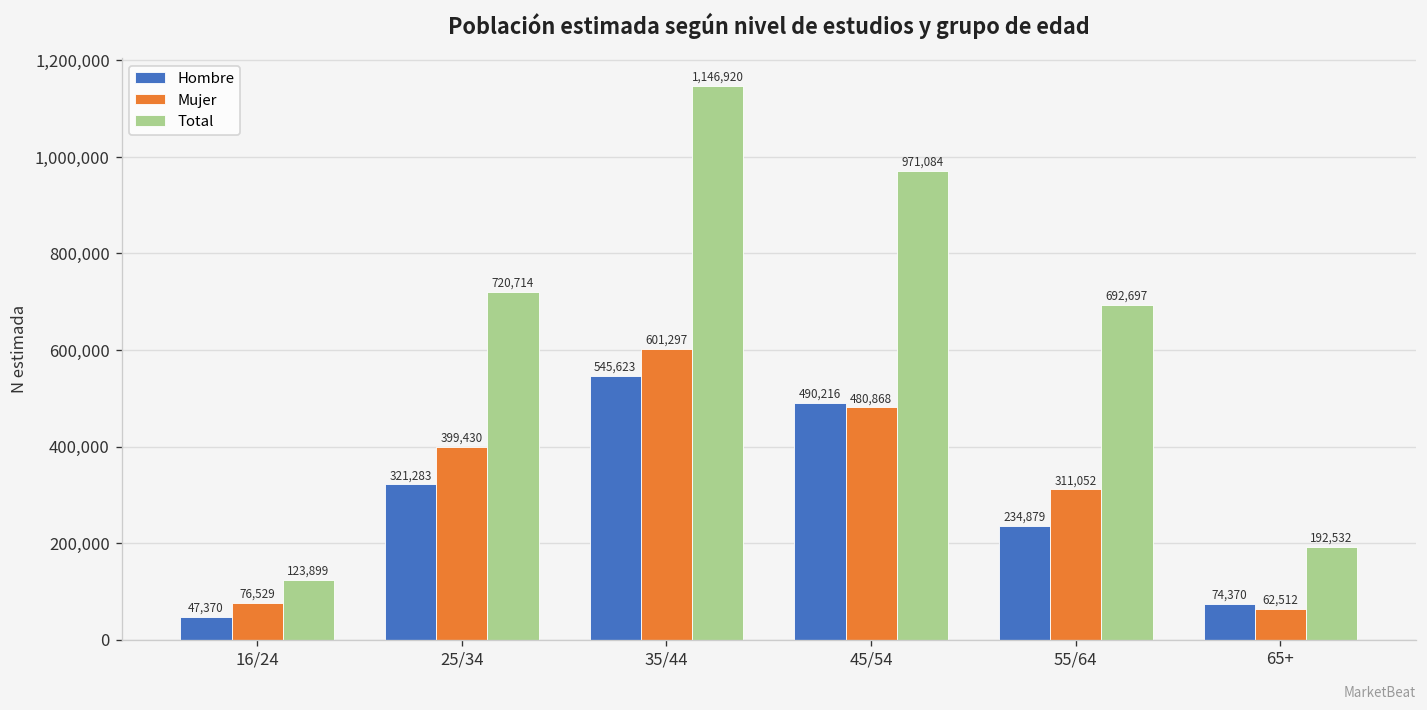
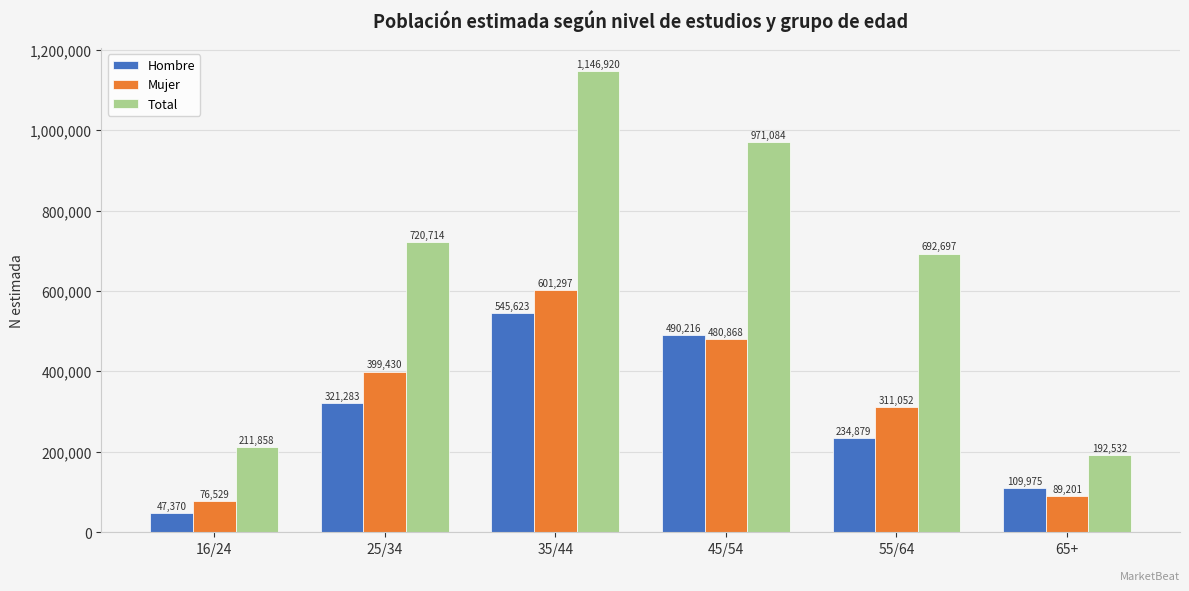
Total, 16/24: 123,899 -> 211,858
Hombre, 65+: 74,370 -> 109,975
Mujer, 65+: 62,512 -> 89,201
